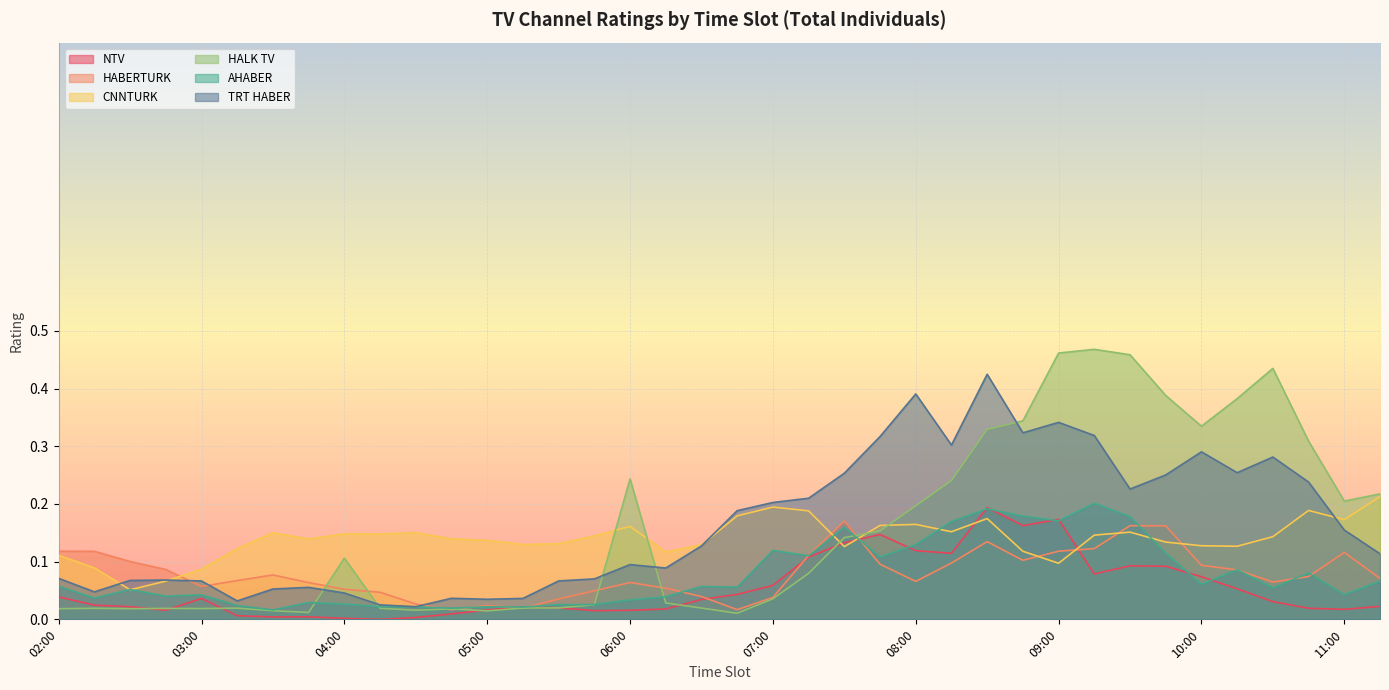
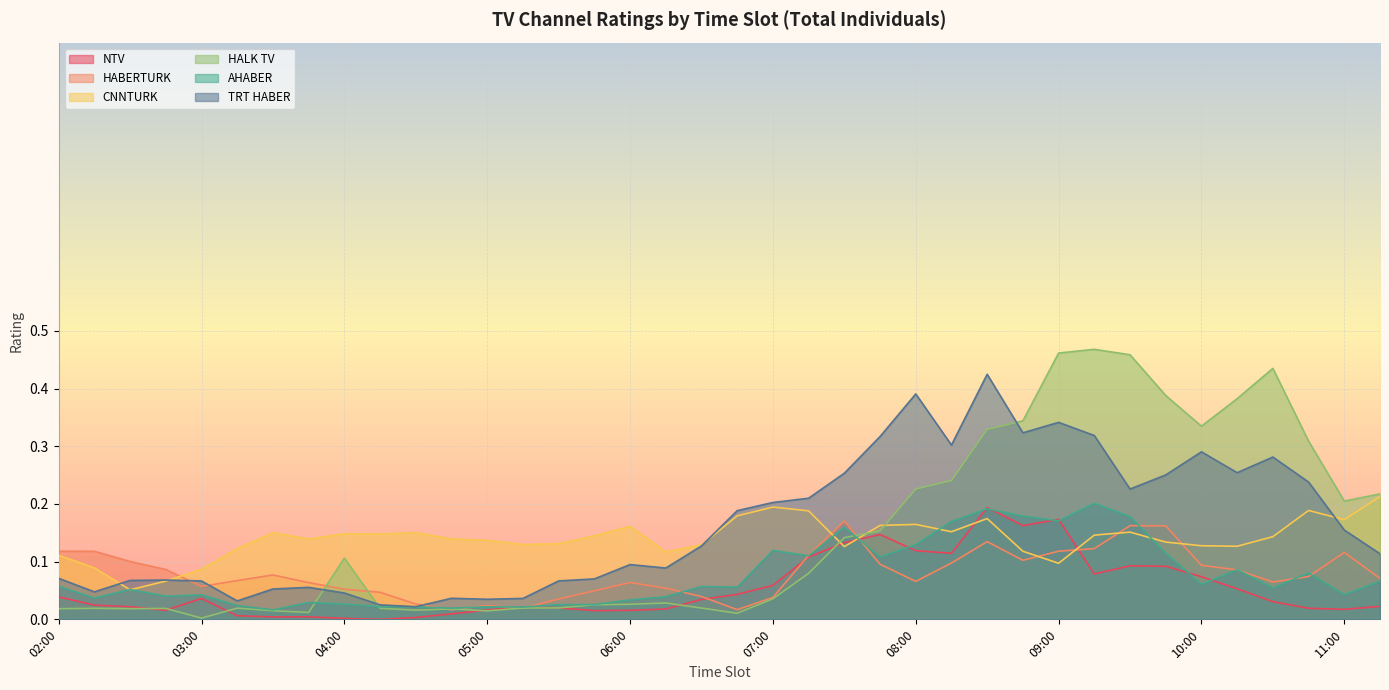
HALK TV, 03:00: 0.02 -> 0.00
HALK TV, 06:00: 0.24 -> 0.03
HALK TV, 08:00: 0.20 -> 0.23
